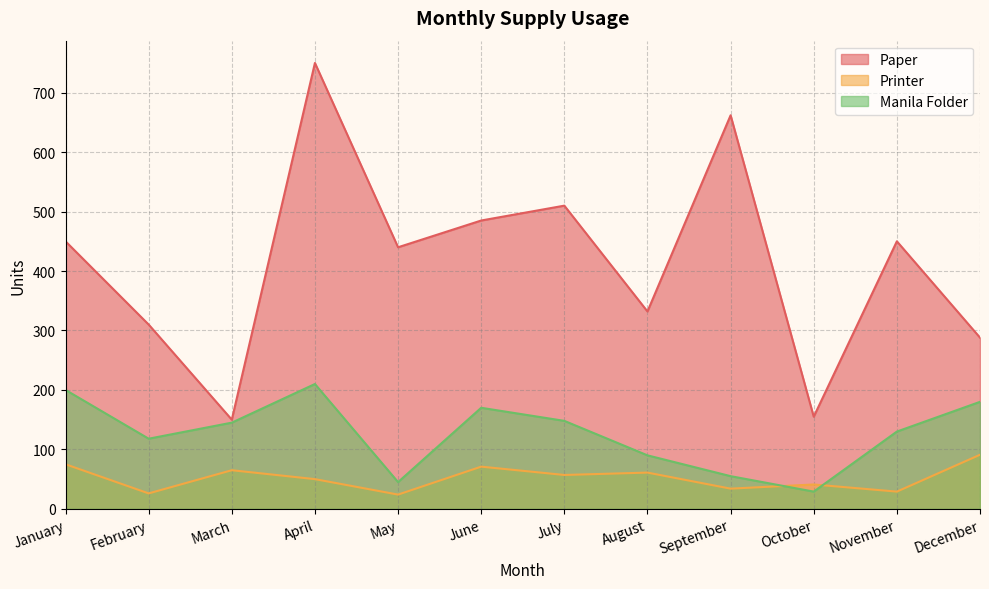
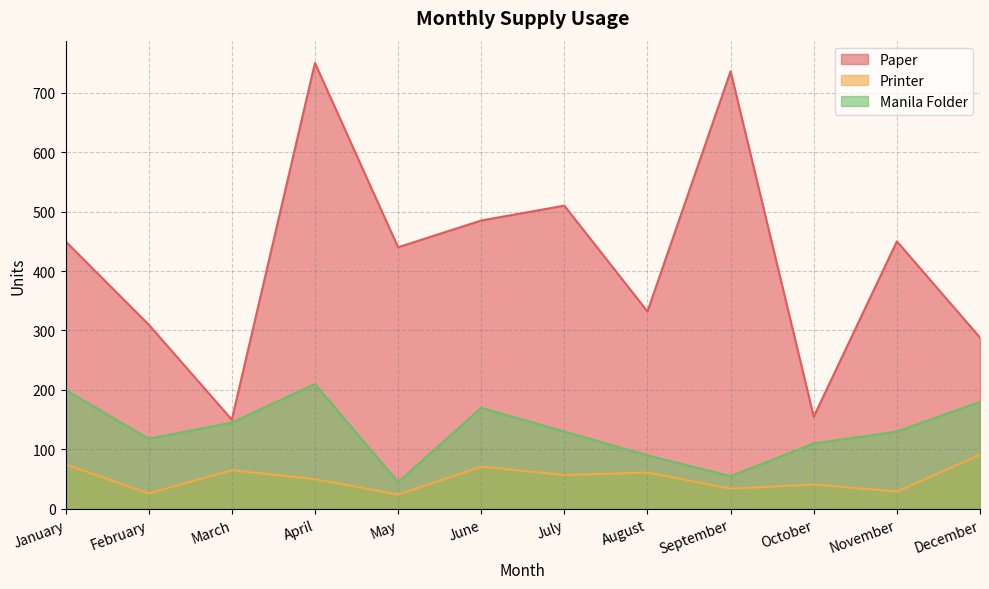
Manila Folder, July: 150 -> 130
Paper, September: 660 -> 740
Manila Folder, October: 30 -> 110
